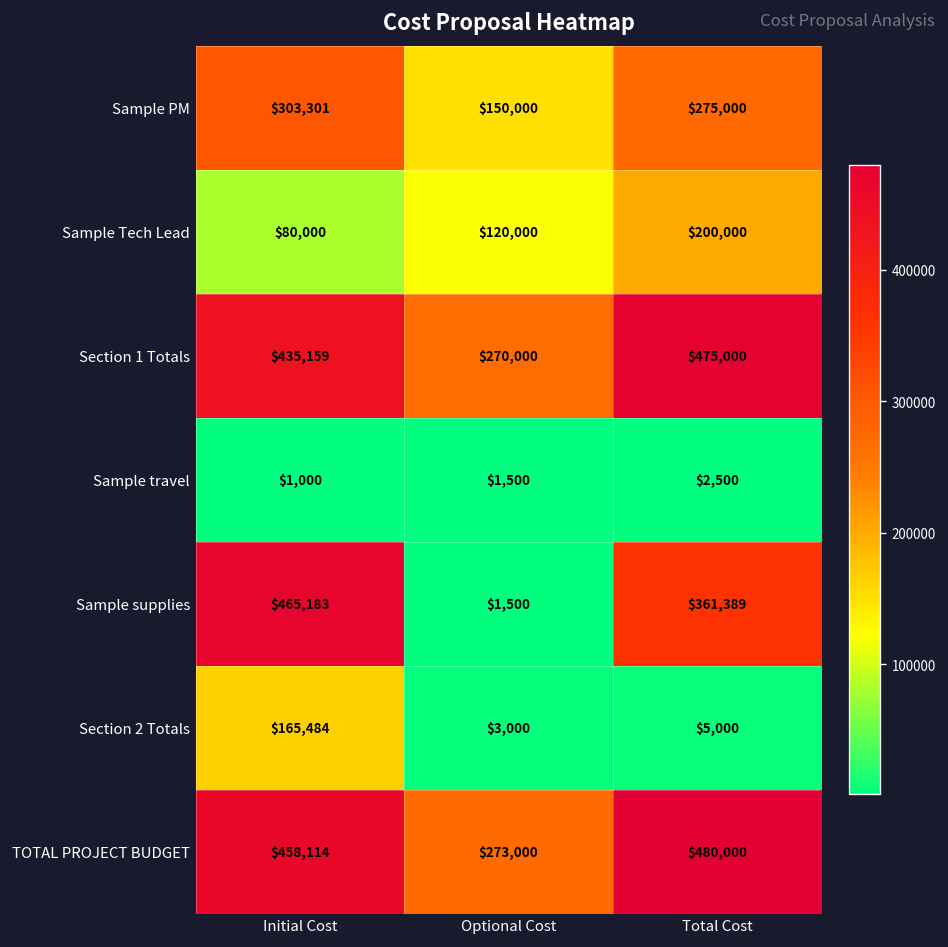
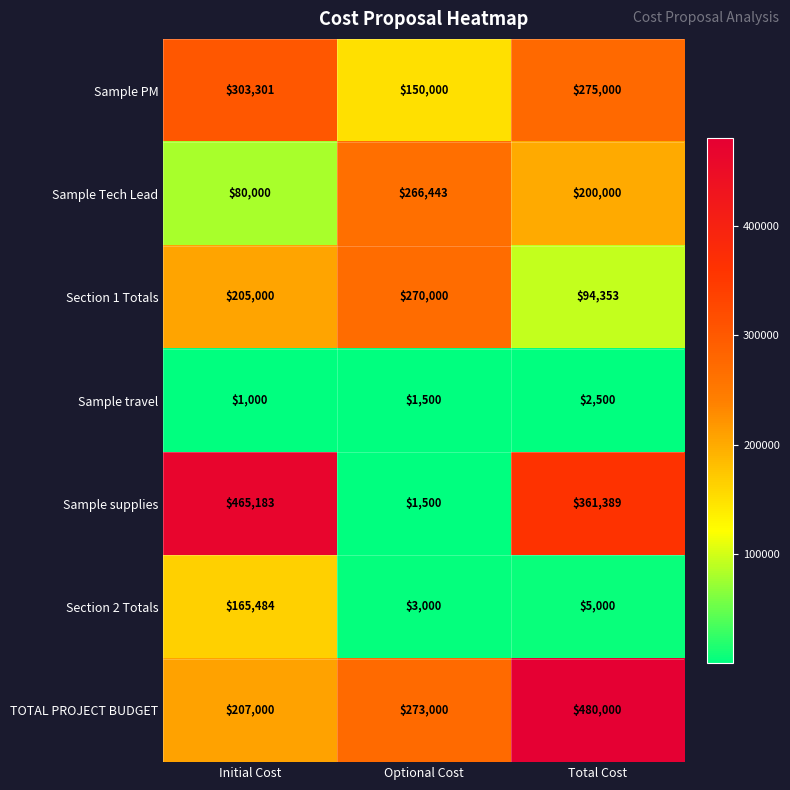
Sample Tech Lead, Optional Cost: $120,000 -> $266,443
Section 1 Totals, Initial Cost: $435,159 -> $205,000
Section 1 Totals, Total Cost: $475,000 -> $94,353
TOTAL PROJECT BUDGET, Initial Cost: $458,114 -> $207,000
